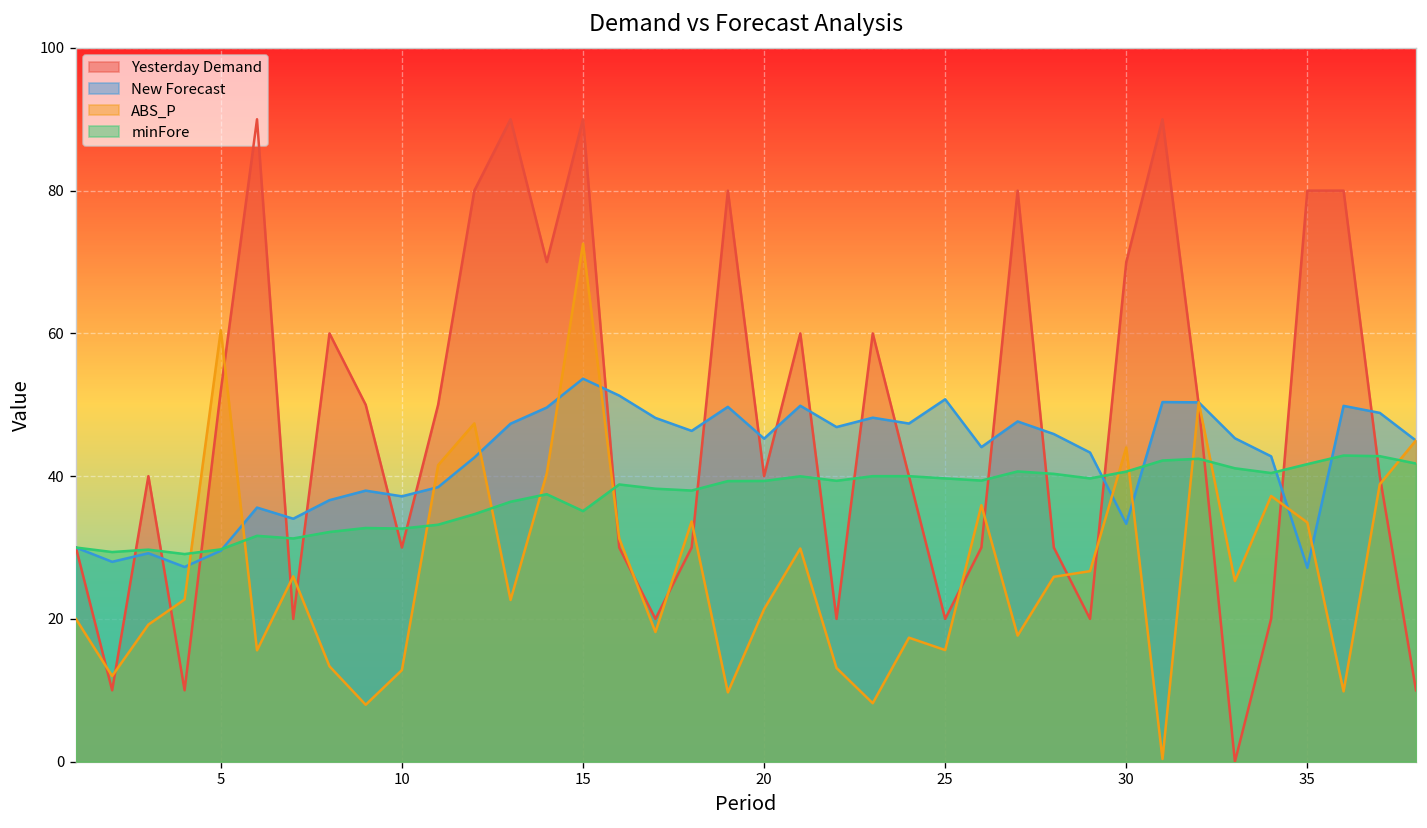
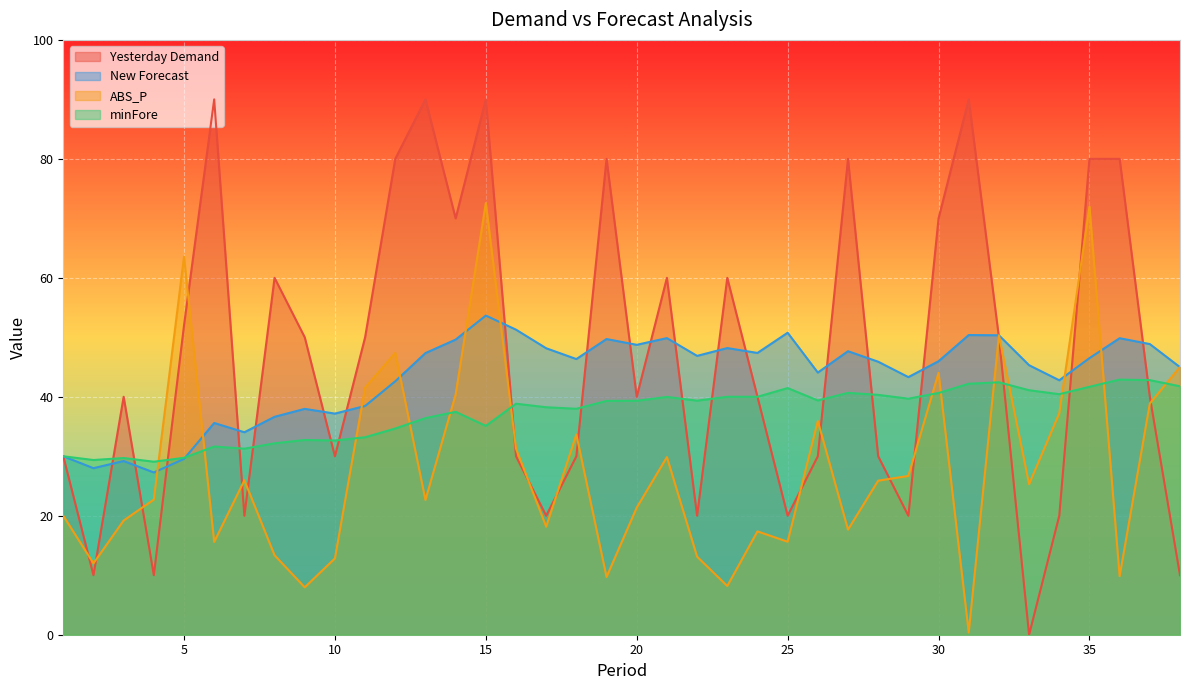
ABS_P, 5: 60 -> 64
New Forecast, 20: 45 -> 49
minFore, 25: 40 -> 41
New Forecast, 30: 33 -> 46
New Forecast, 35: 27 -> 46
ABS_P, 35: 34 -> 72
